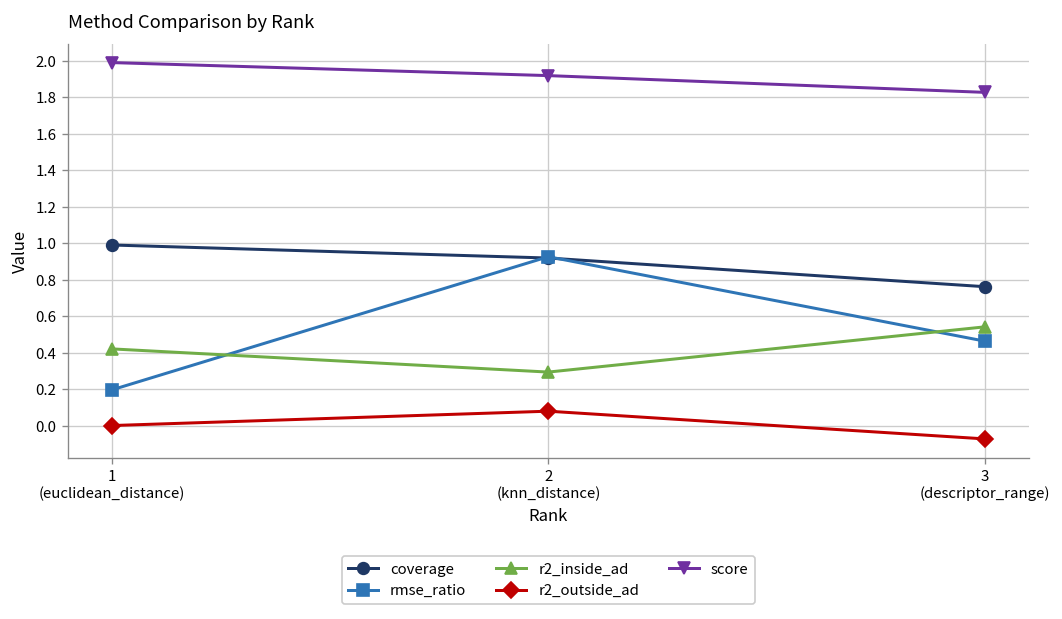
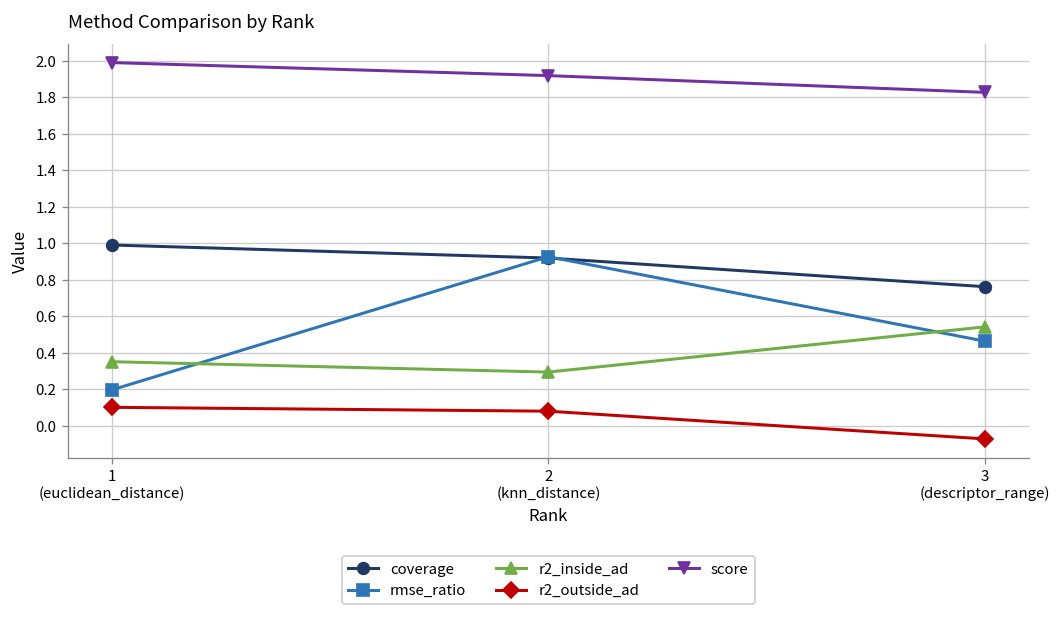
r2_inside_ad, 1 (euclidean_distance): 0.42 -> 0.35
r2_outside_ad, 1 (euclidean_distance): 0.0 -> 0.1
